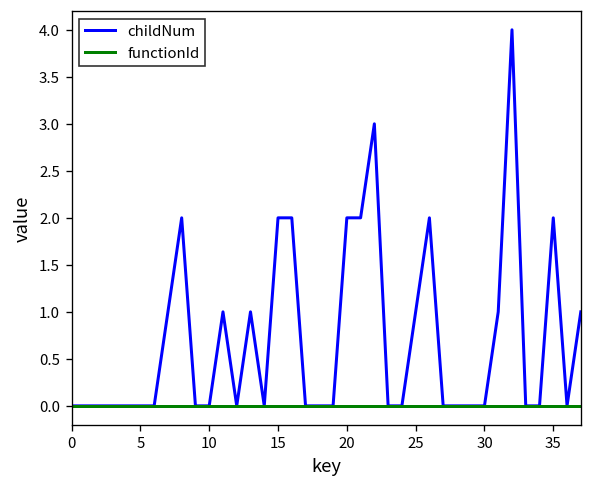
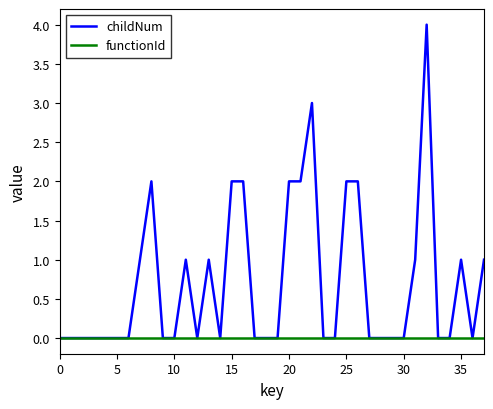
childNum, 25: 1 -> 2
childNum, 35: 2 -> 1
